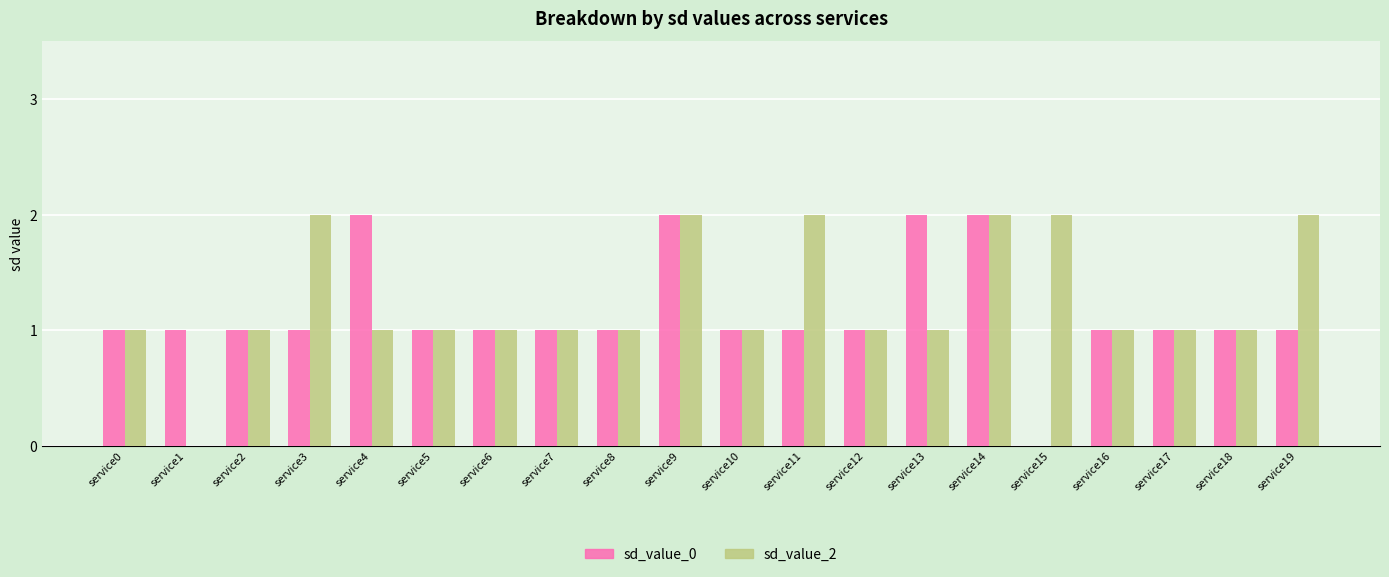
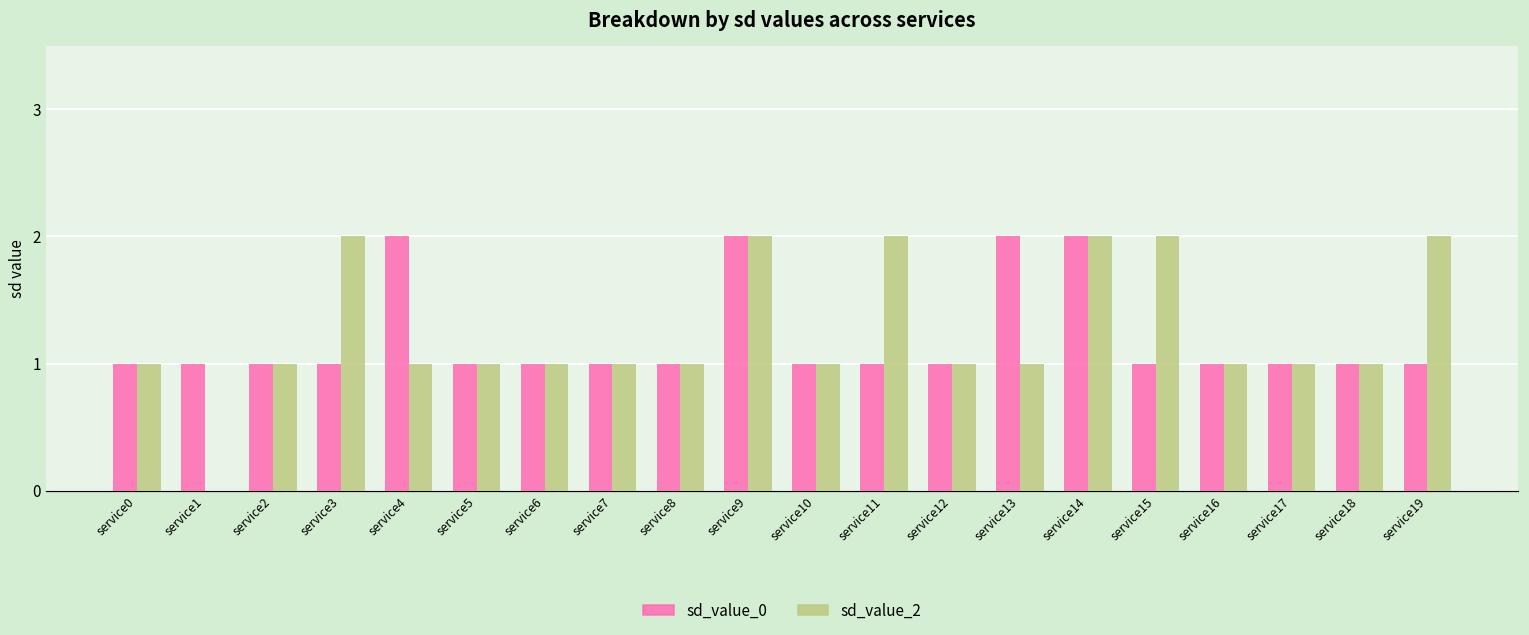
sd_value_0, service15: 0 -> 1
